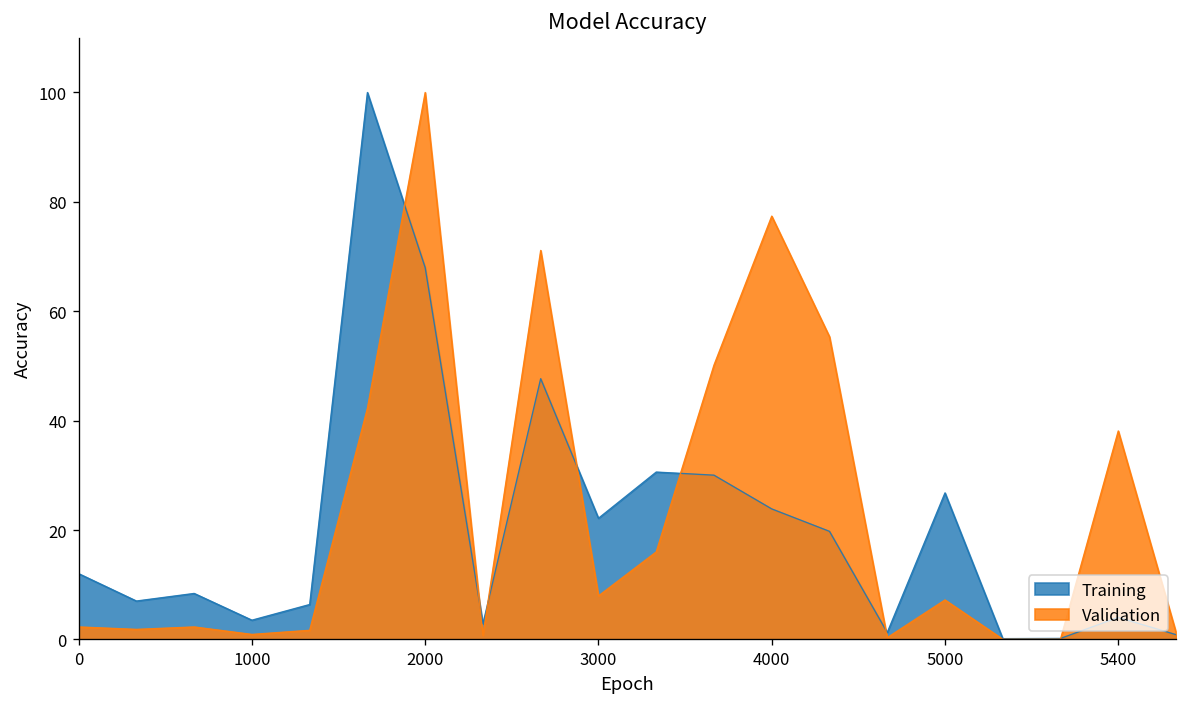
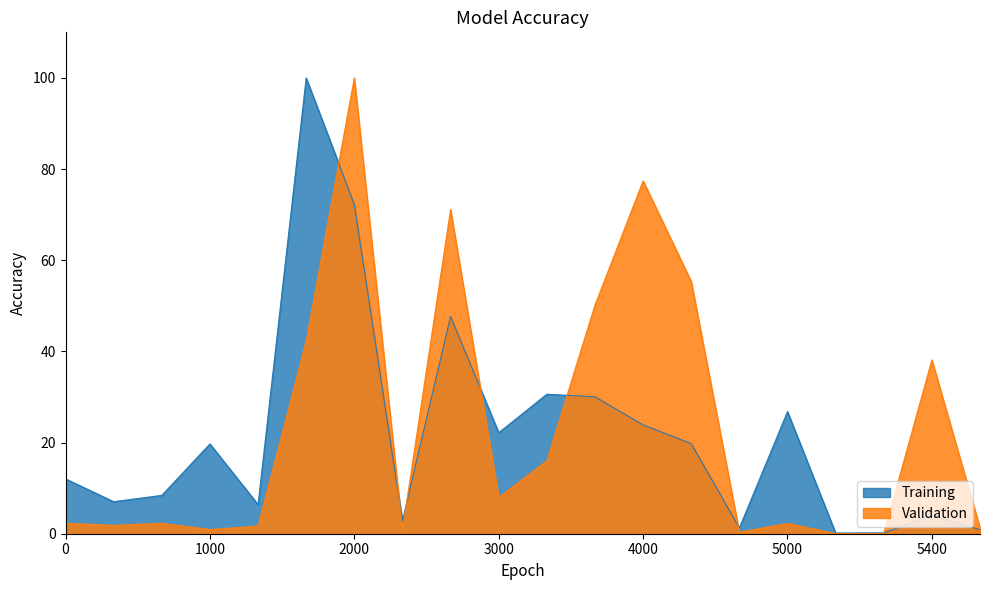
Training, 1000: 4 -> 20
Training, 2000: 68 -> 72
Validation, 5000: 7 -> 2
